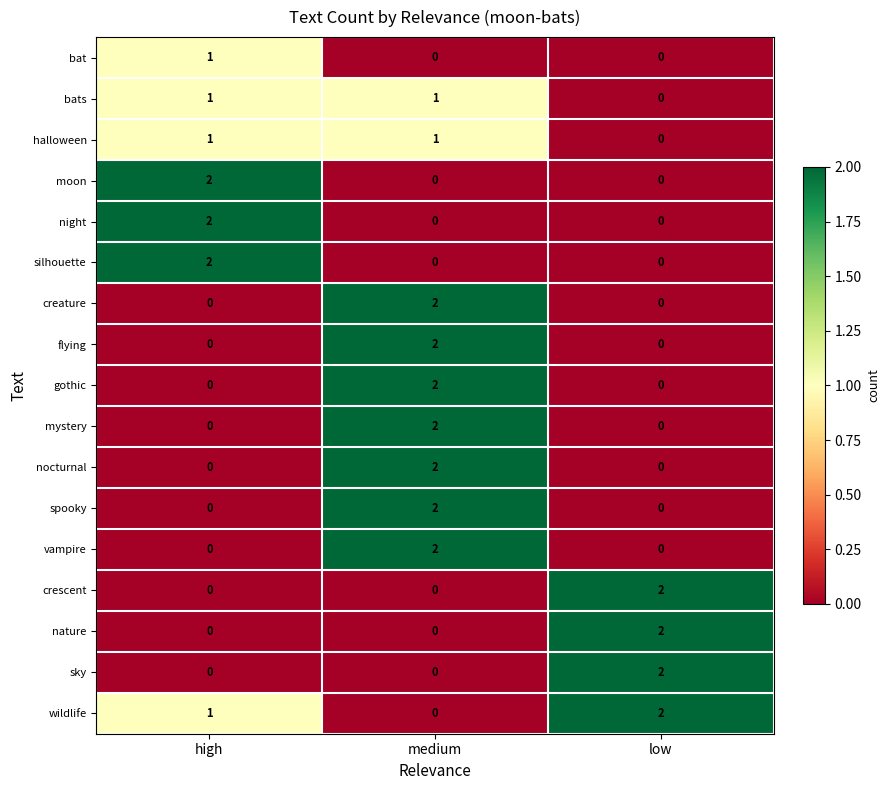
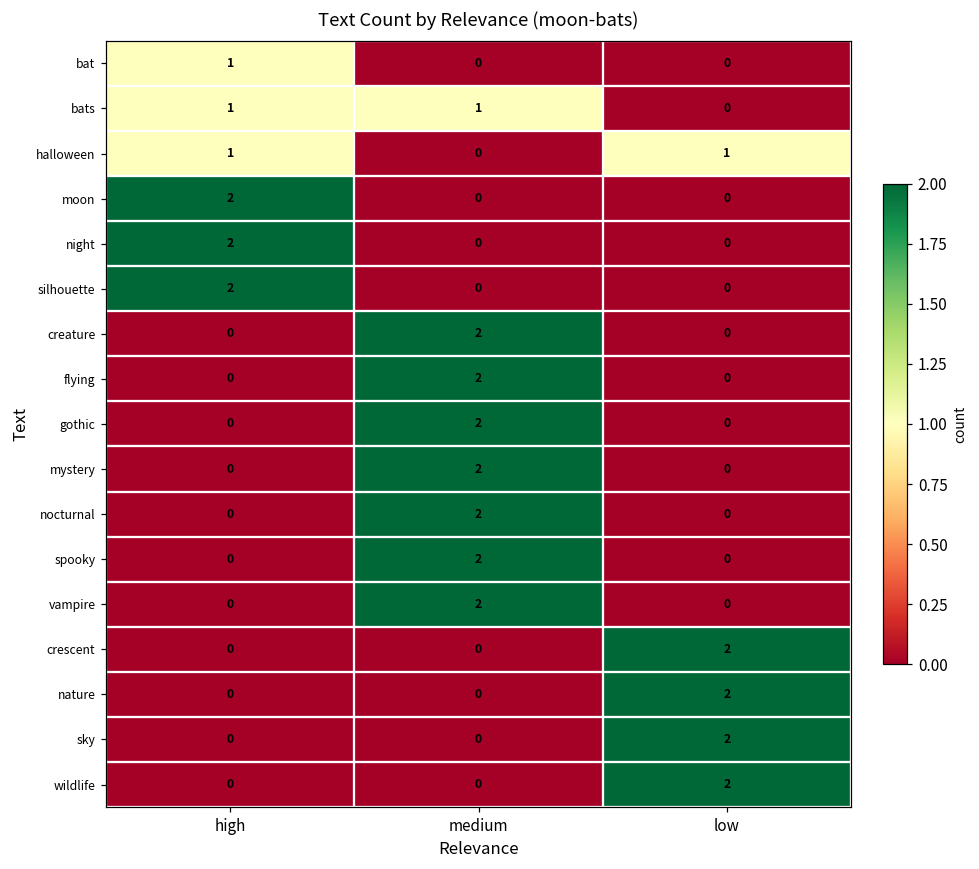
halloween, medium: 1 -> 0
halloween, low: 0 -> 1
wildlife, high: 1 -> 0
